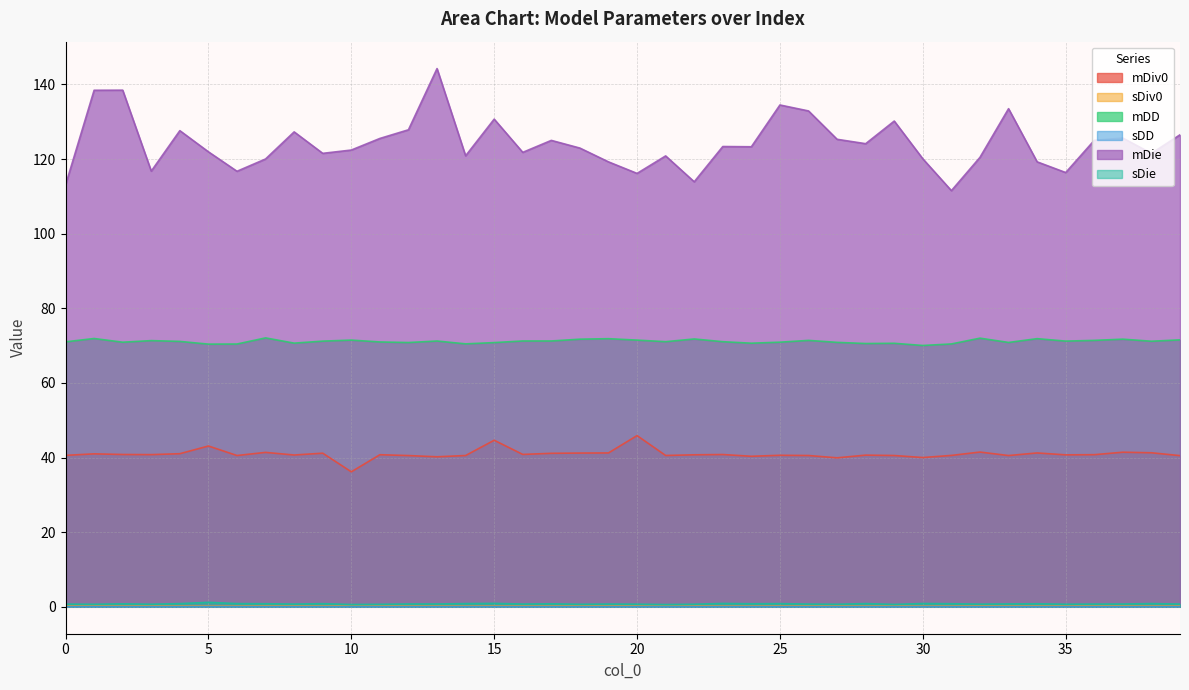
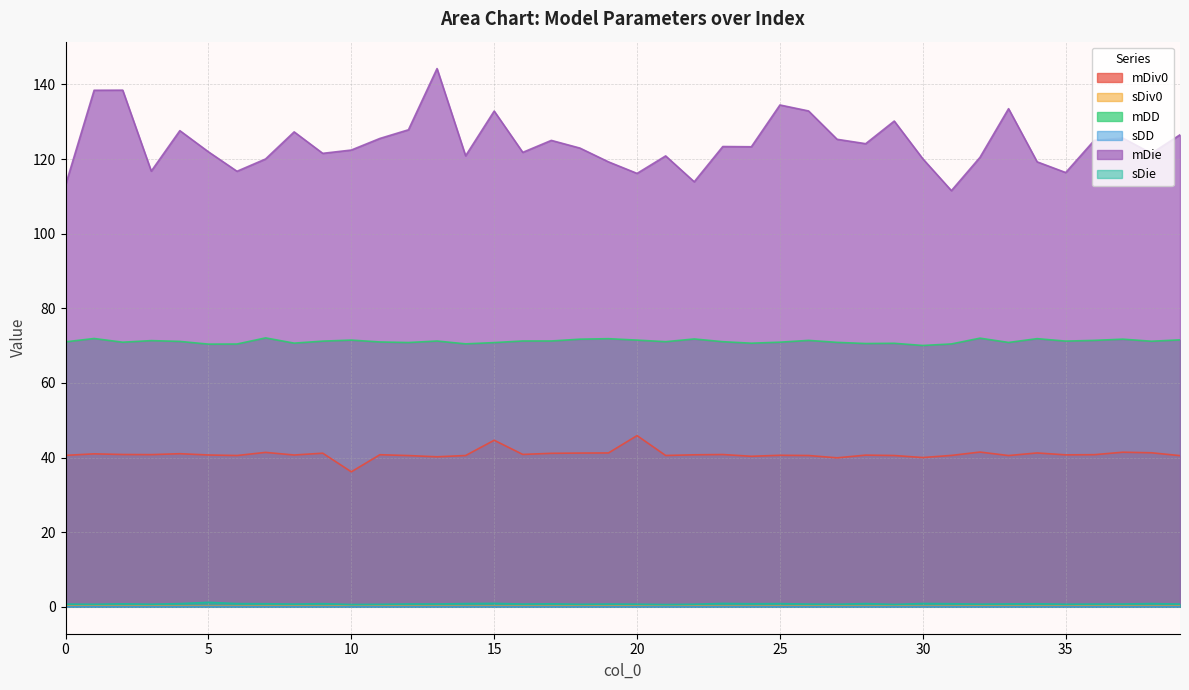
mDiv0, 5: 43 -> 41
mDie, 15: 131 -> 133
